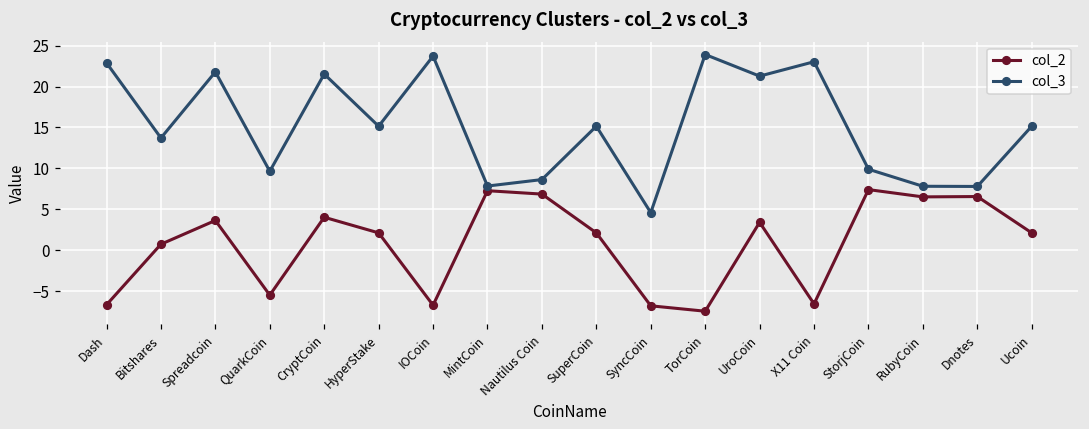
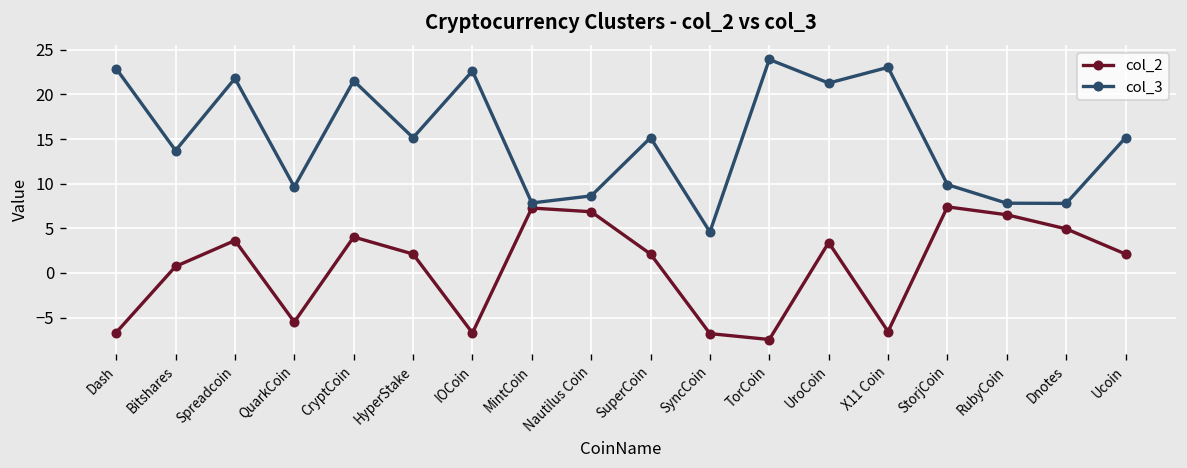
col_3, IOCoin: 24 -> 23
col_2, Dnotes: 7 -> 5
